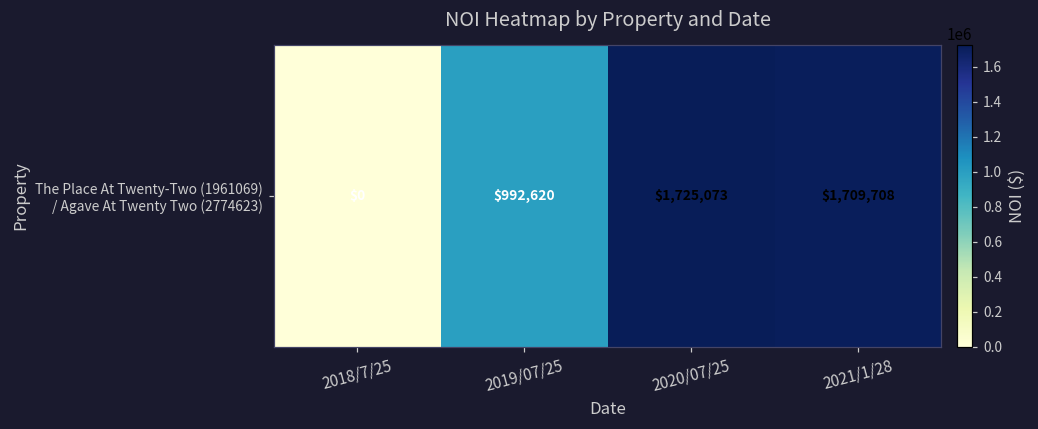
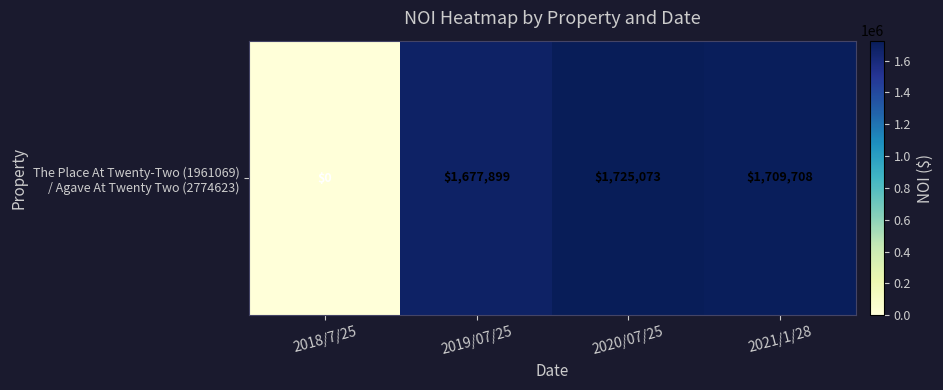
The Place At Twenty-Two (1961069) / Agave At Twenty Two (2774623), 2019/07/25: $992,620 -> $1,677,899
